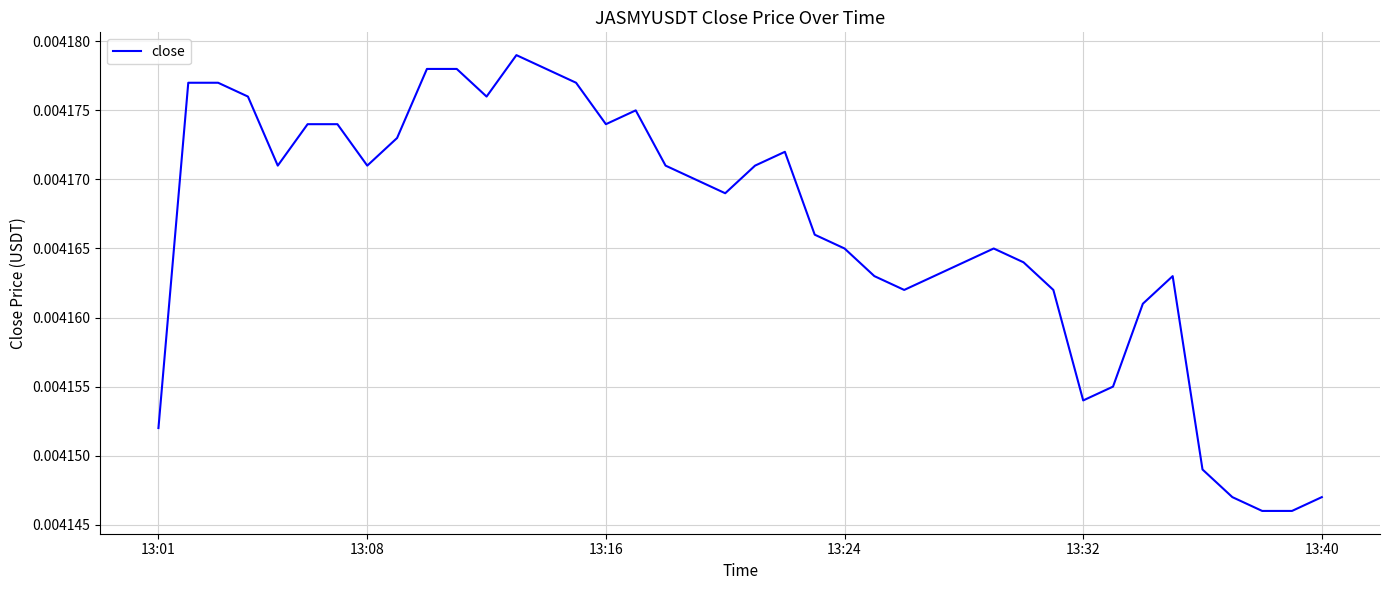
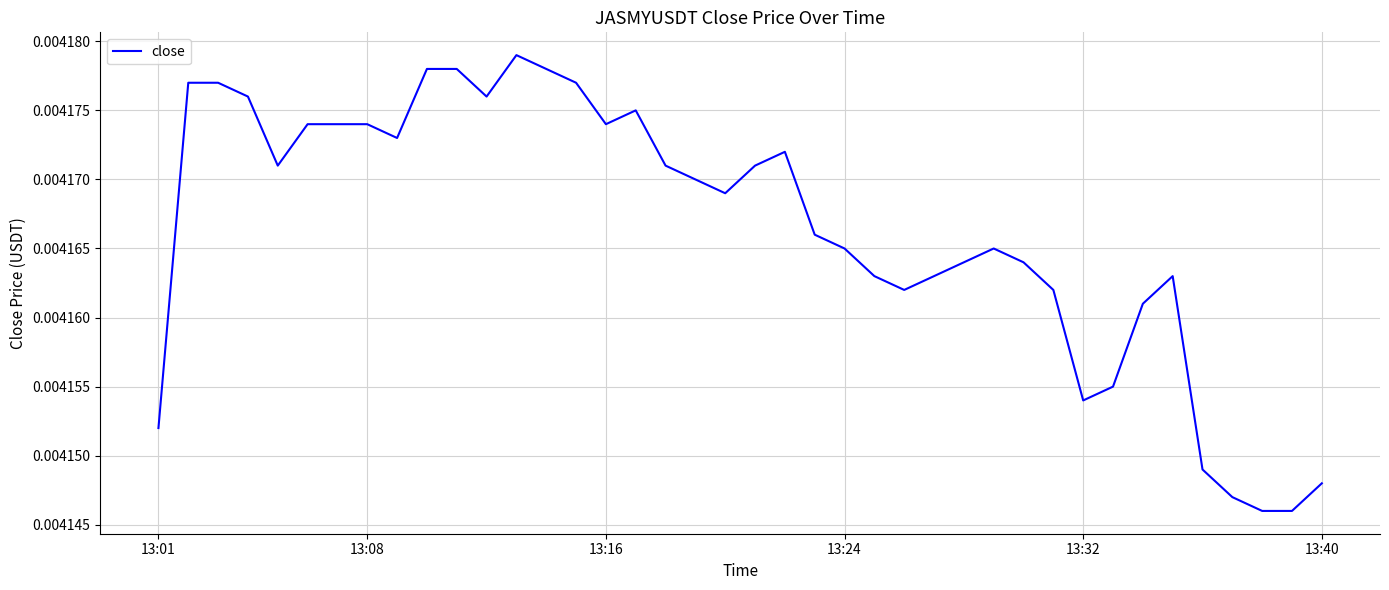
13:08: 0.004171 -> 0.004174
13:40: 0.004147 -> 0.004148
